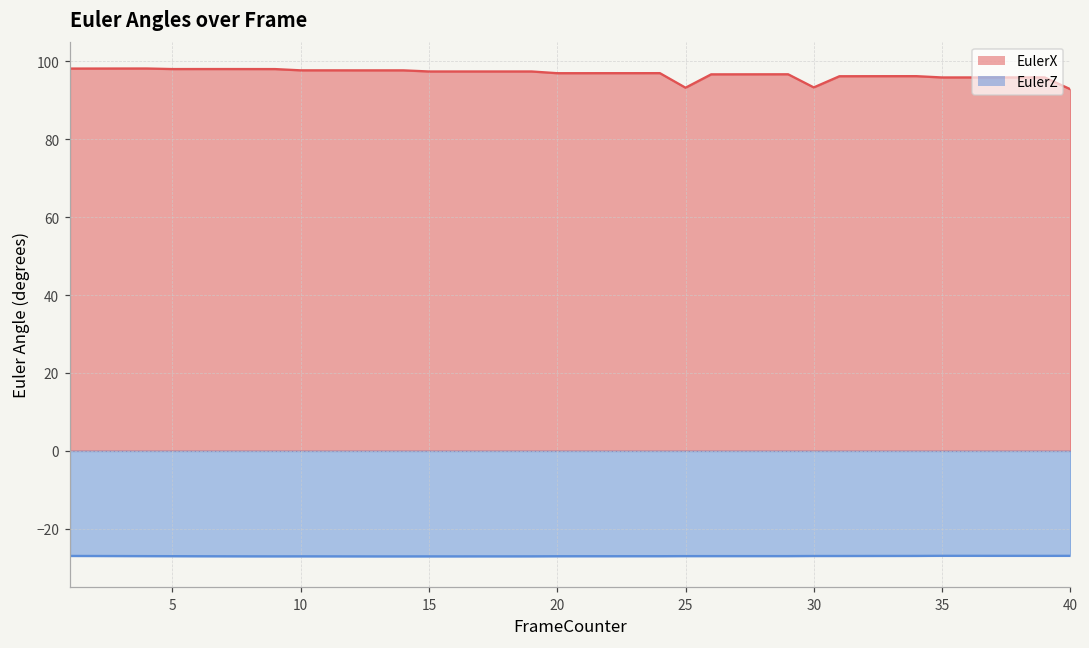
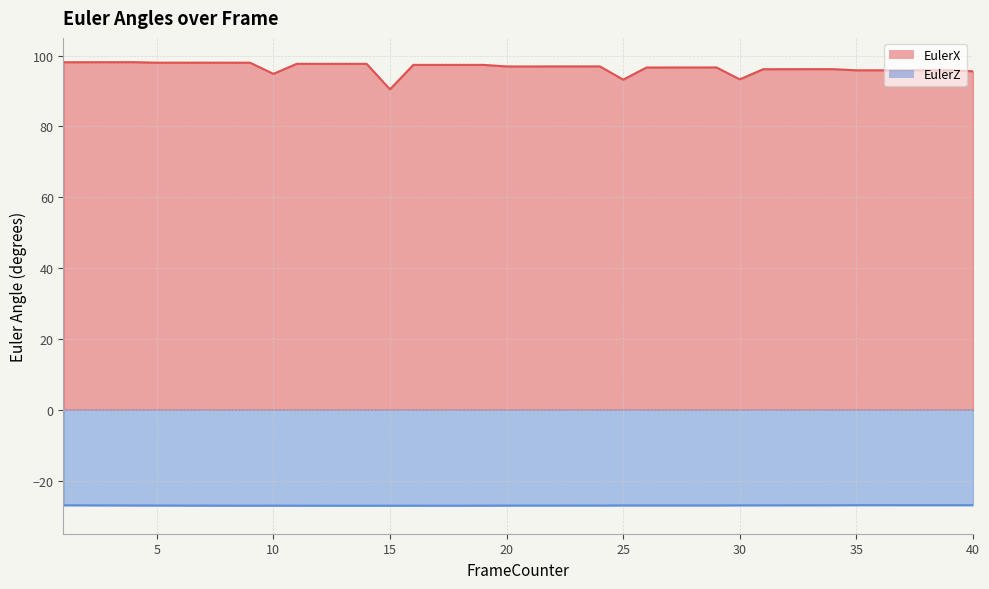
EulerX, 10: 98 -> 95
EulerX, 15: 97 -> 90
EulerX, 40: 93 -> 96
